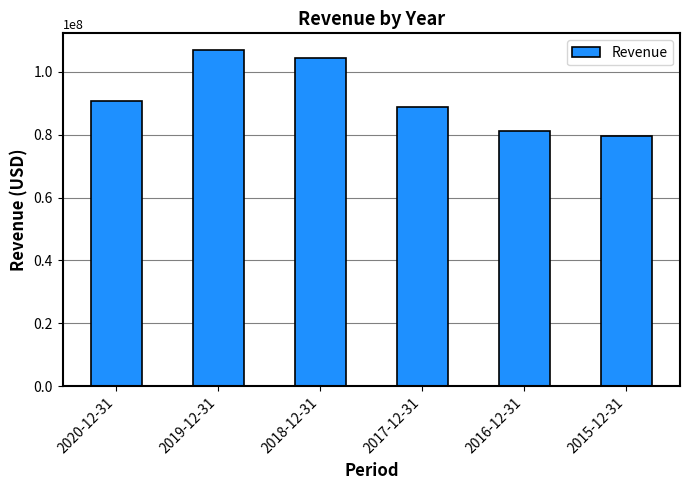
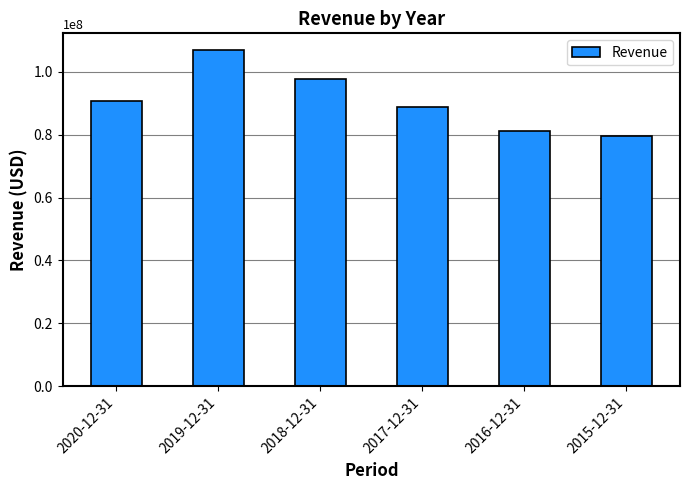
2018-12-31: 104000000 -> 98000000
